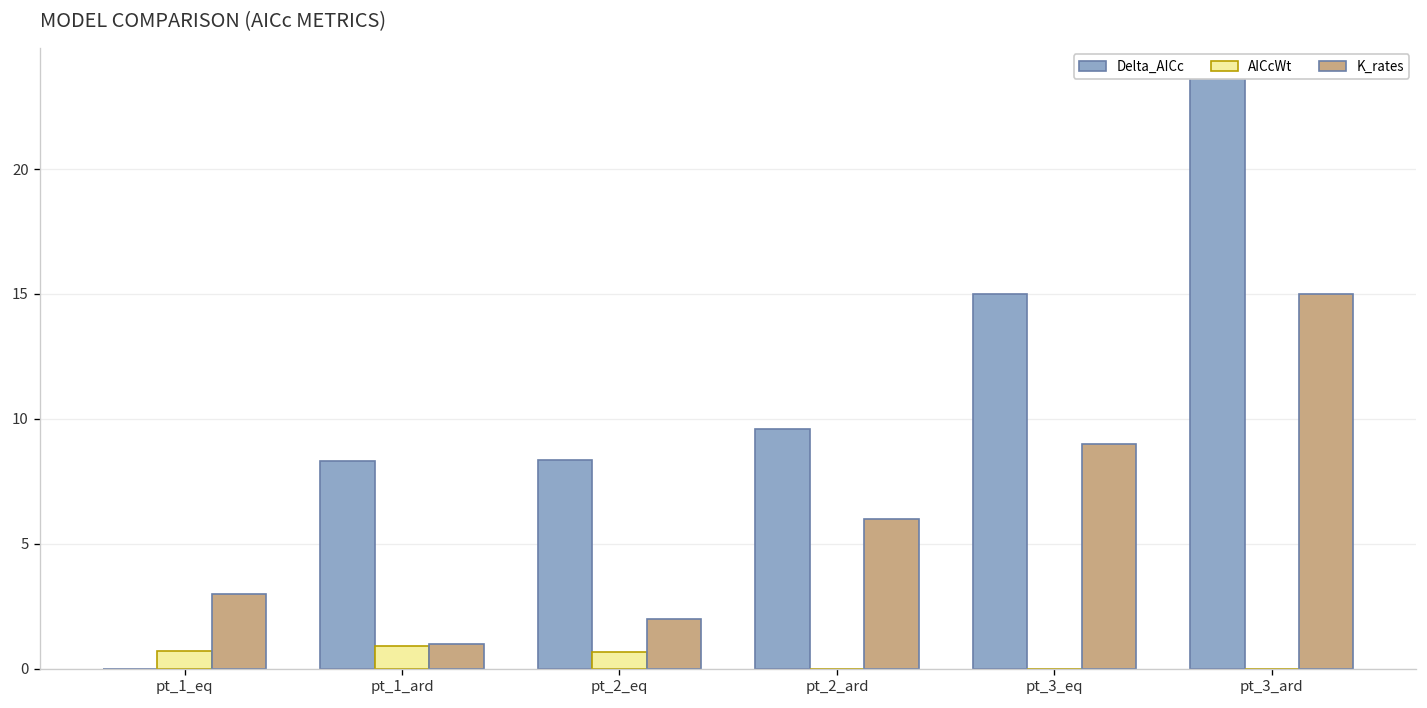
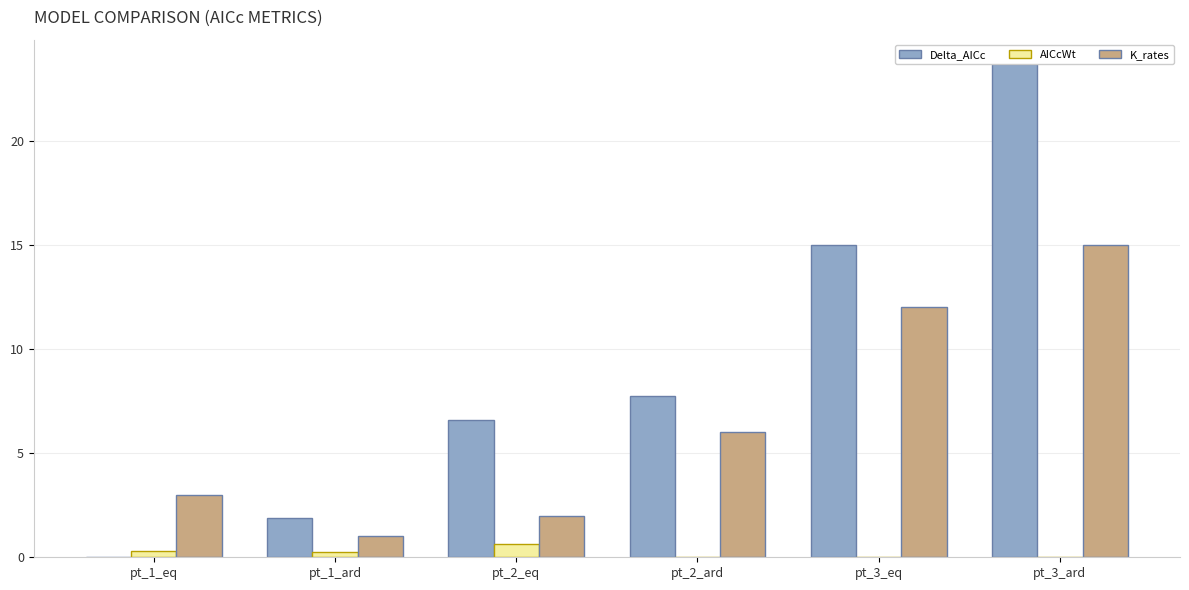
AICcWt, pt_1_eq: 0.7 -> 0.3
Delta_AICc, pt_1_ard: 8.3 -> 1.9
AICcWt, pt_1_ard: 0.9 -> 0.3
Delta_AICc, pt_2_eq: 8.4 -> 6.6
Delta_AICc, pt_2_ard: 9.6 -> 7.7
K_rates, pt_3_eq: 9 -> 12
